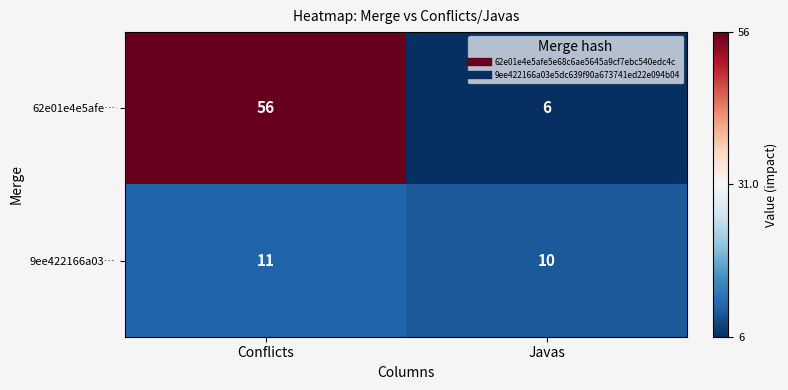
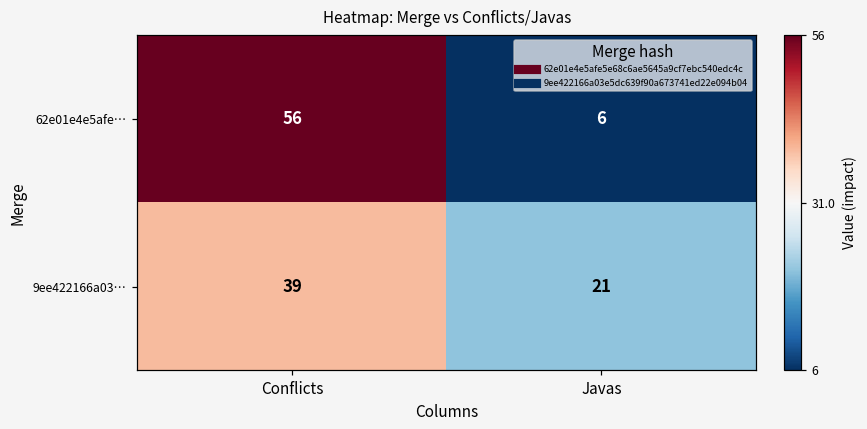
9ee422166a03…, Conflicts: 11 -> 39
9ee422166a03…, Javas: 10 -> 21
